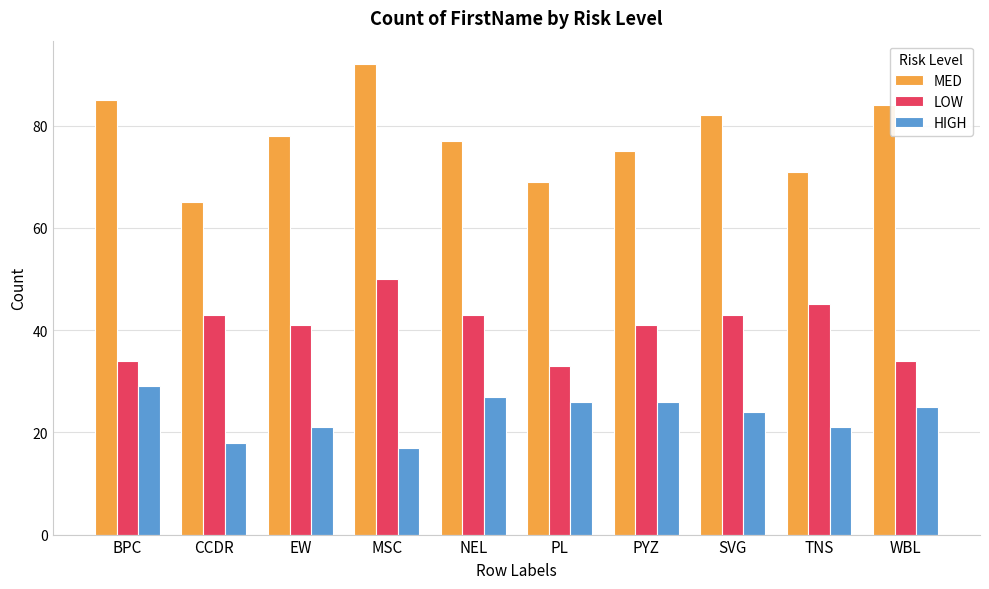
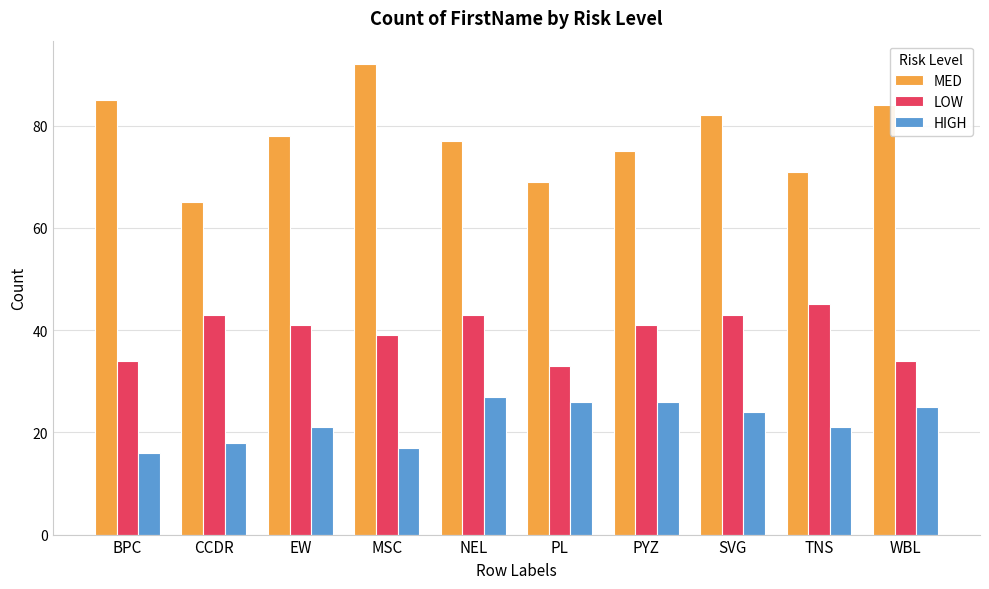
HIGH, BPC: 29 -> 16
LOW, MSC: 50 -> 39
